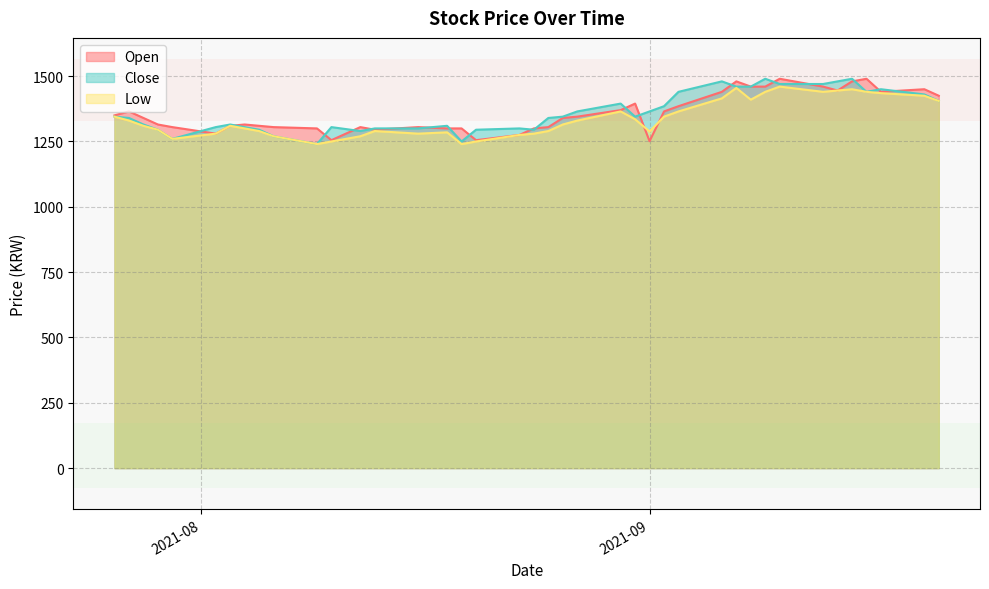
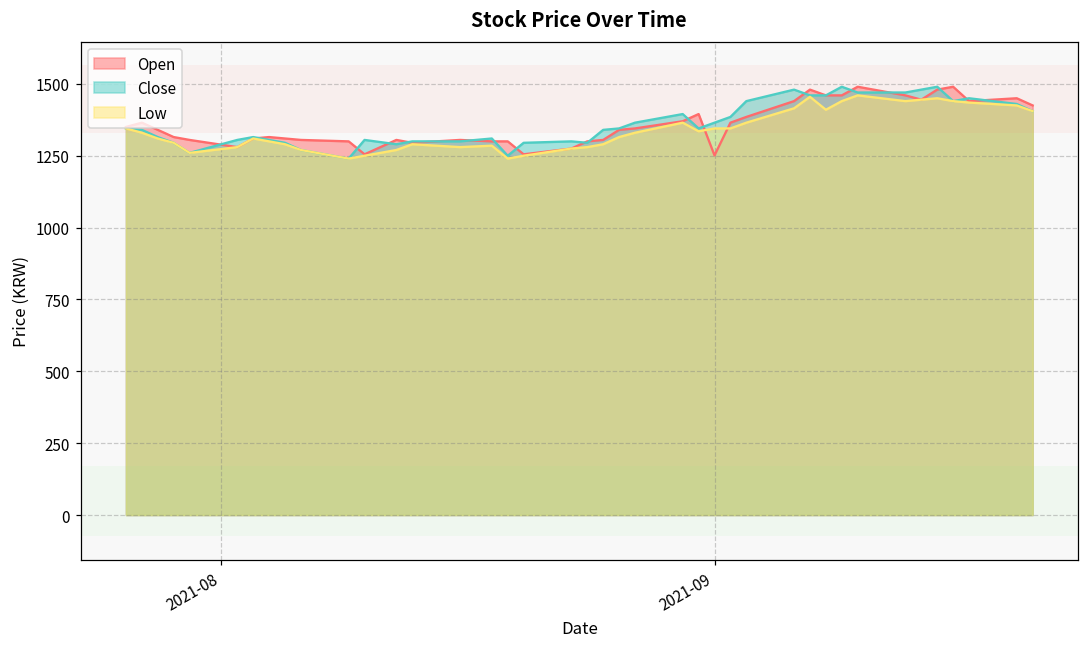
Low, 2021-09: 1290 -> 1350
